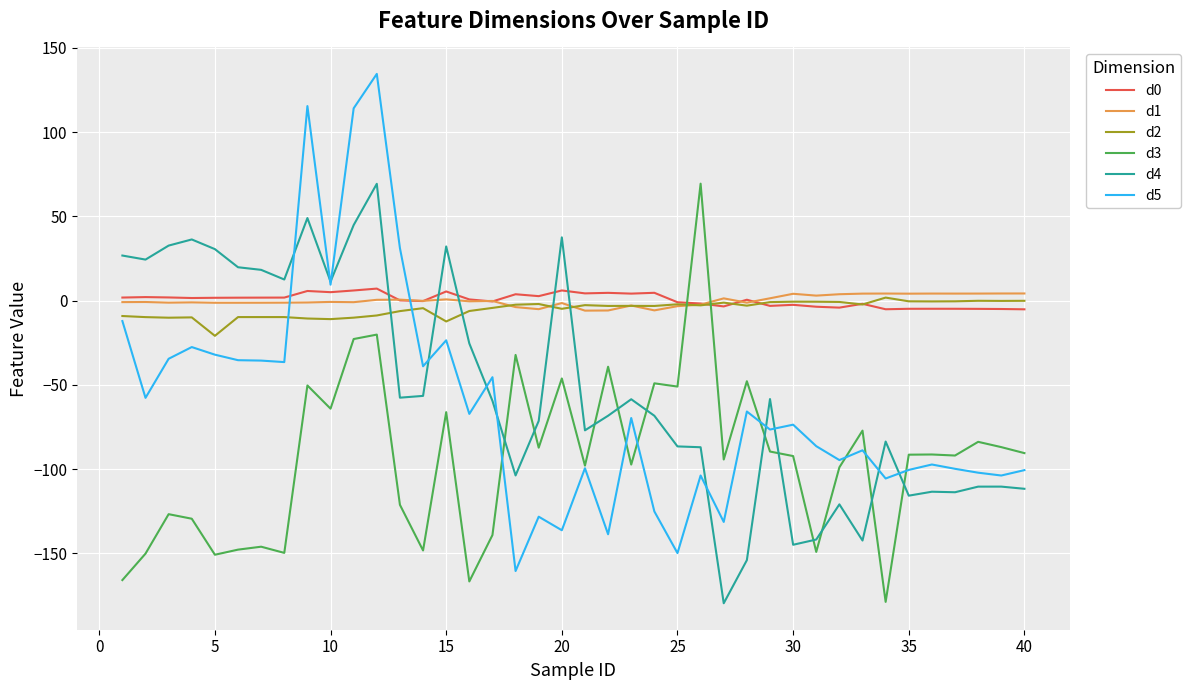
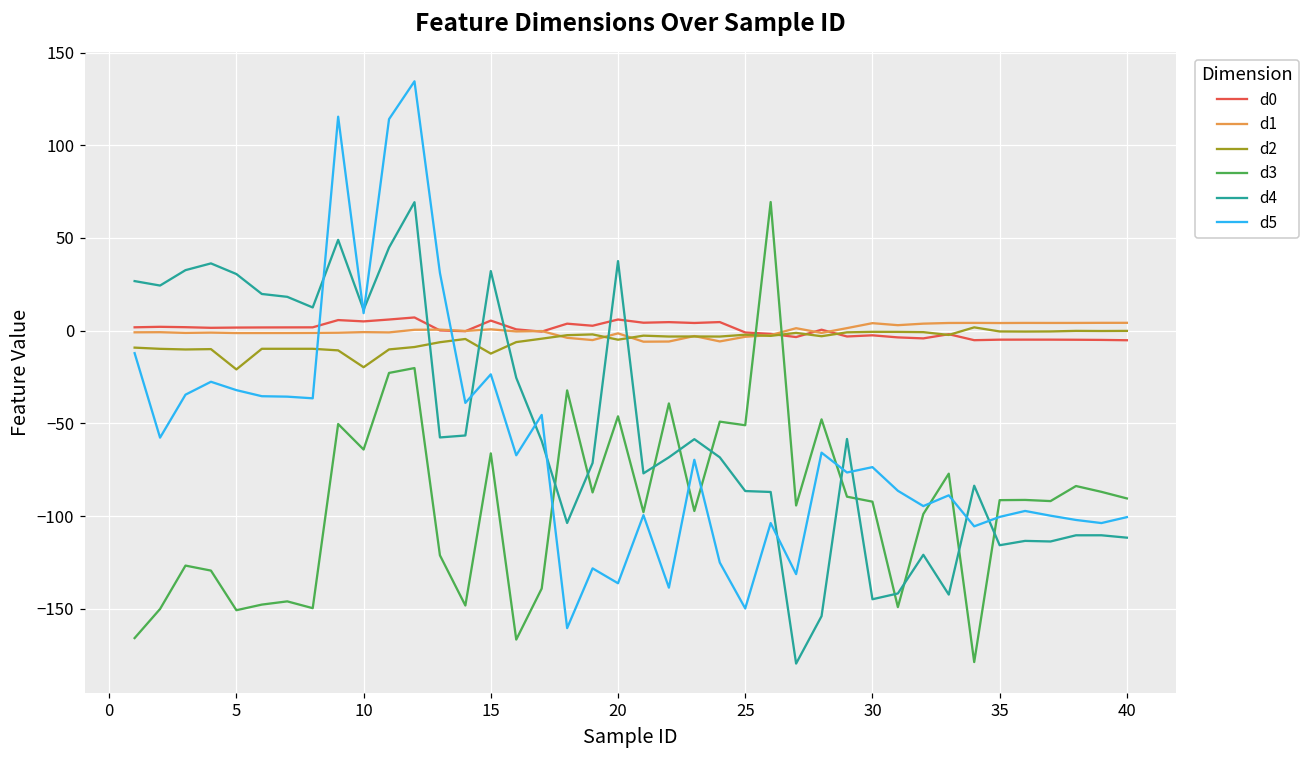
d2, 10: -11 -> -20
